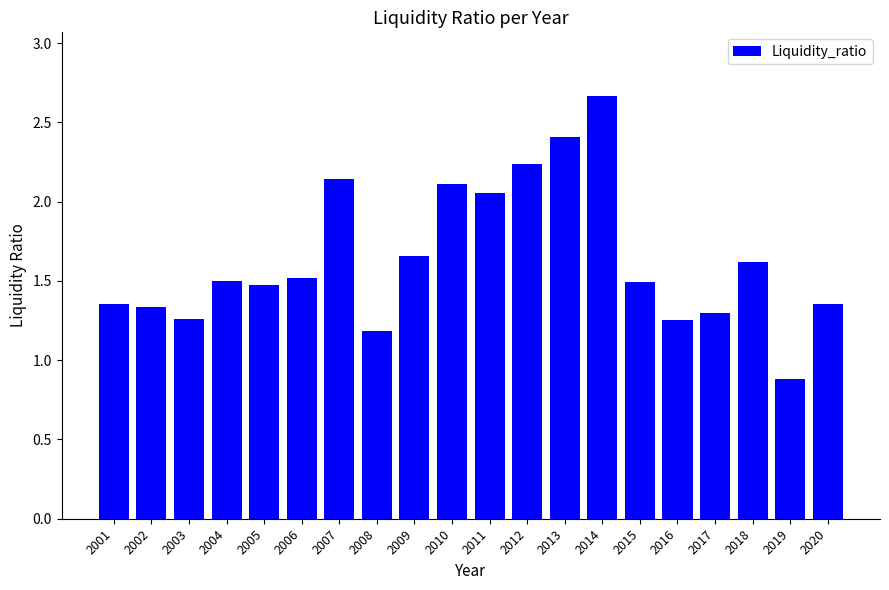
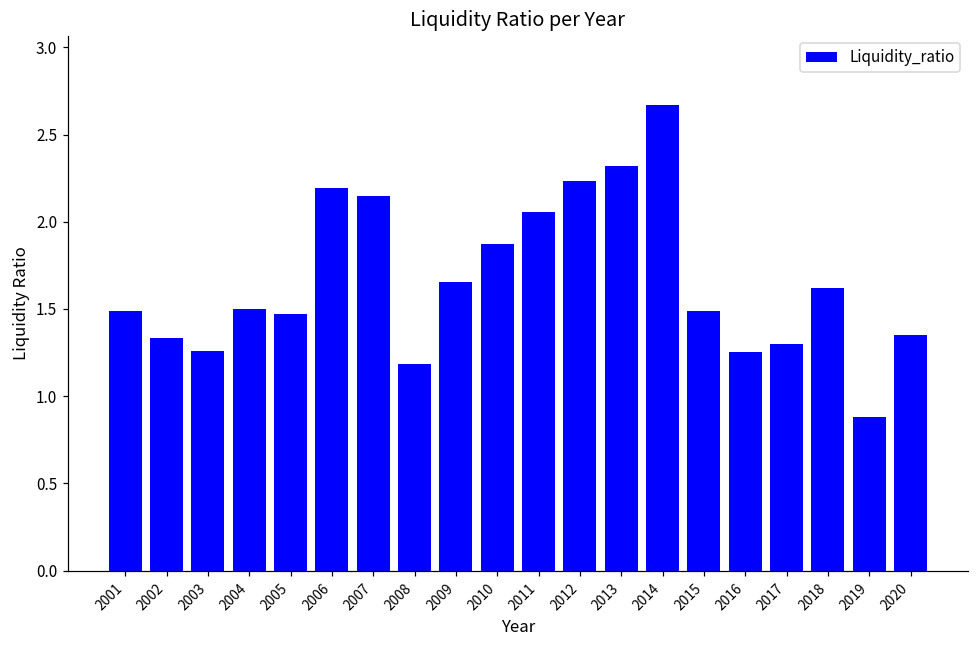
2001: 1.35 -> 1.49
2006: 1.52 -> 2.20
2010: 2.11 -> 1.87
2013: 2.41 -> 2.32
